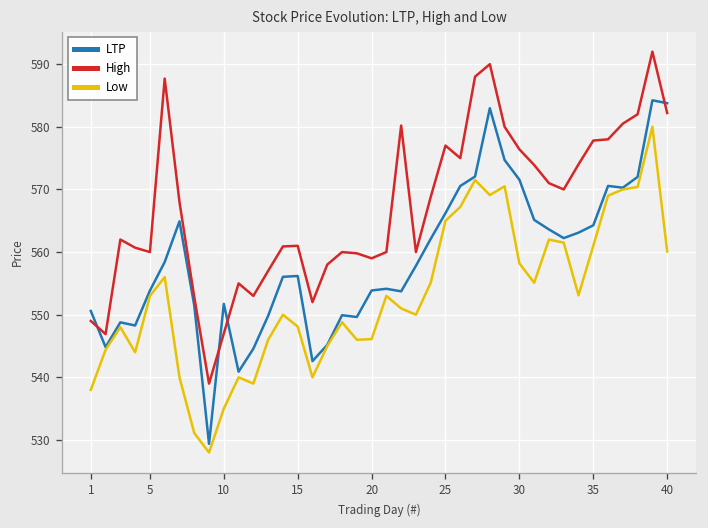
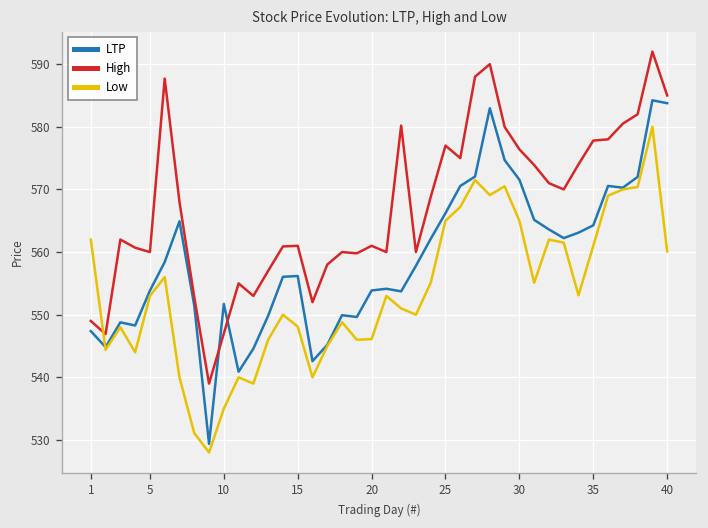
LTP, 1: 551 -> 547
Low, 1: 538 -> 562
High, 20: 559 -> 561
Low, 30: 558 -> 565
High, 40: 582 -> 585
